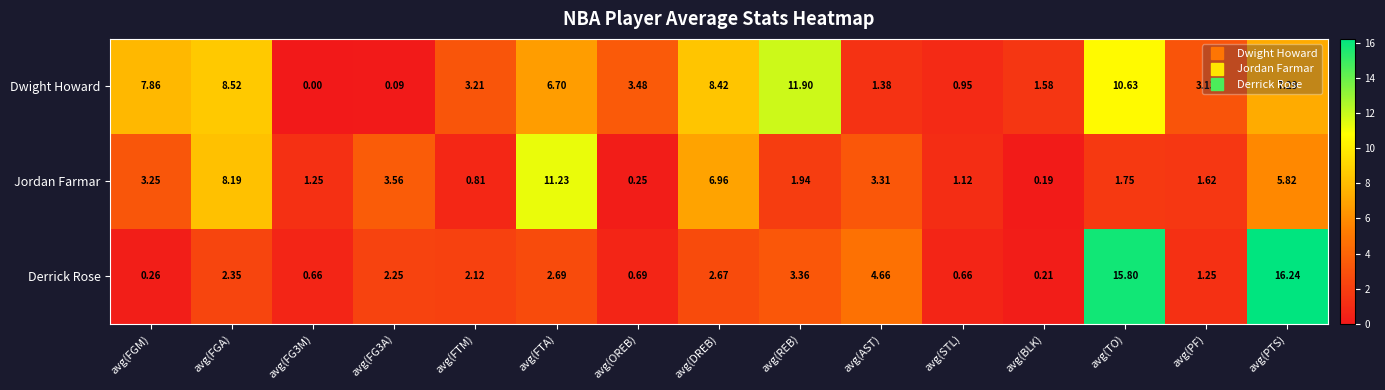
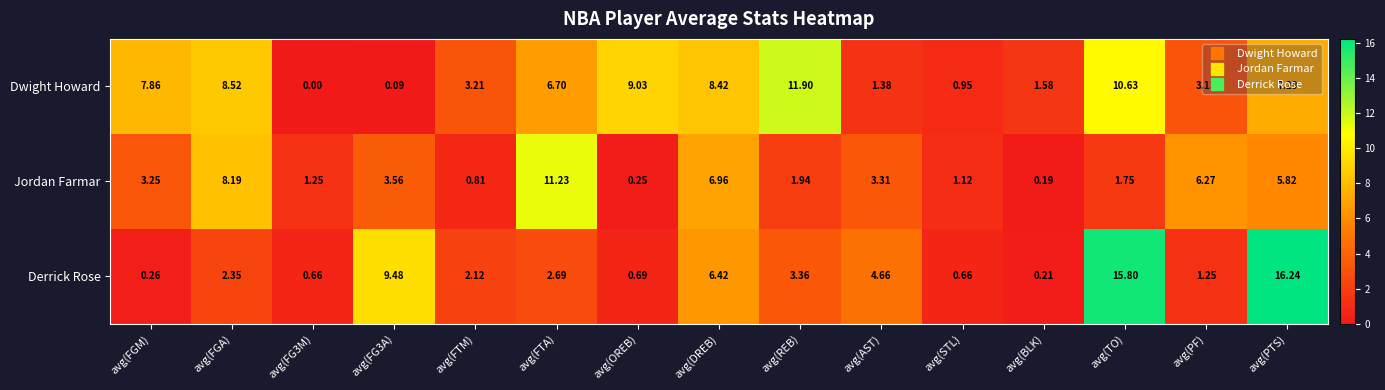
Dwight Howard, avg(OREB): 3.48 -> 9.03
Jordan Farmar, avg(PF): 1.62 -> 6.27
Derrick Rose, avg(FG3A): 2.25 -> 9.48
Derrick Rose, avg(DREB): 2.67 -> 6.42
